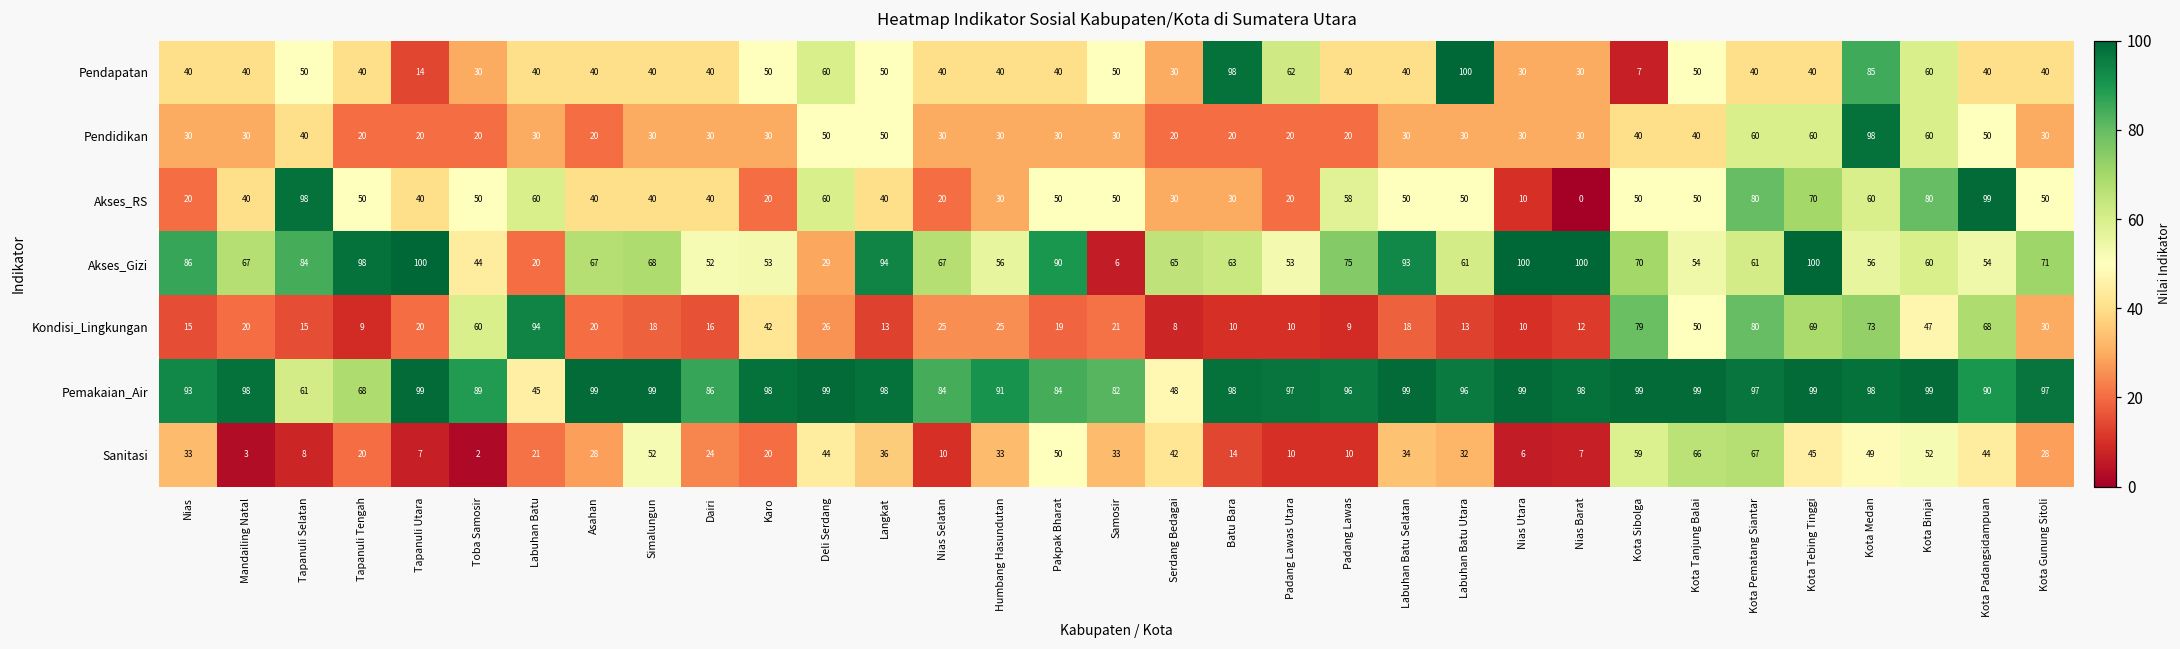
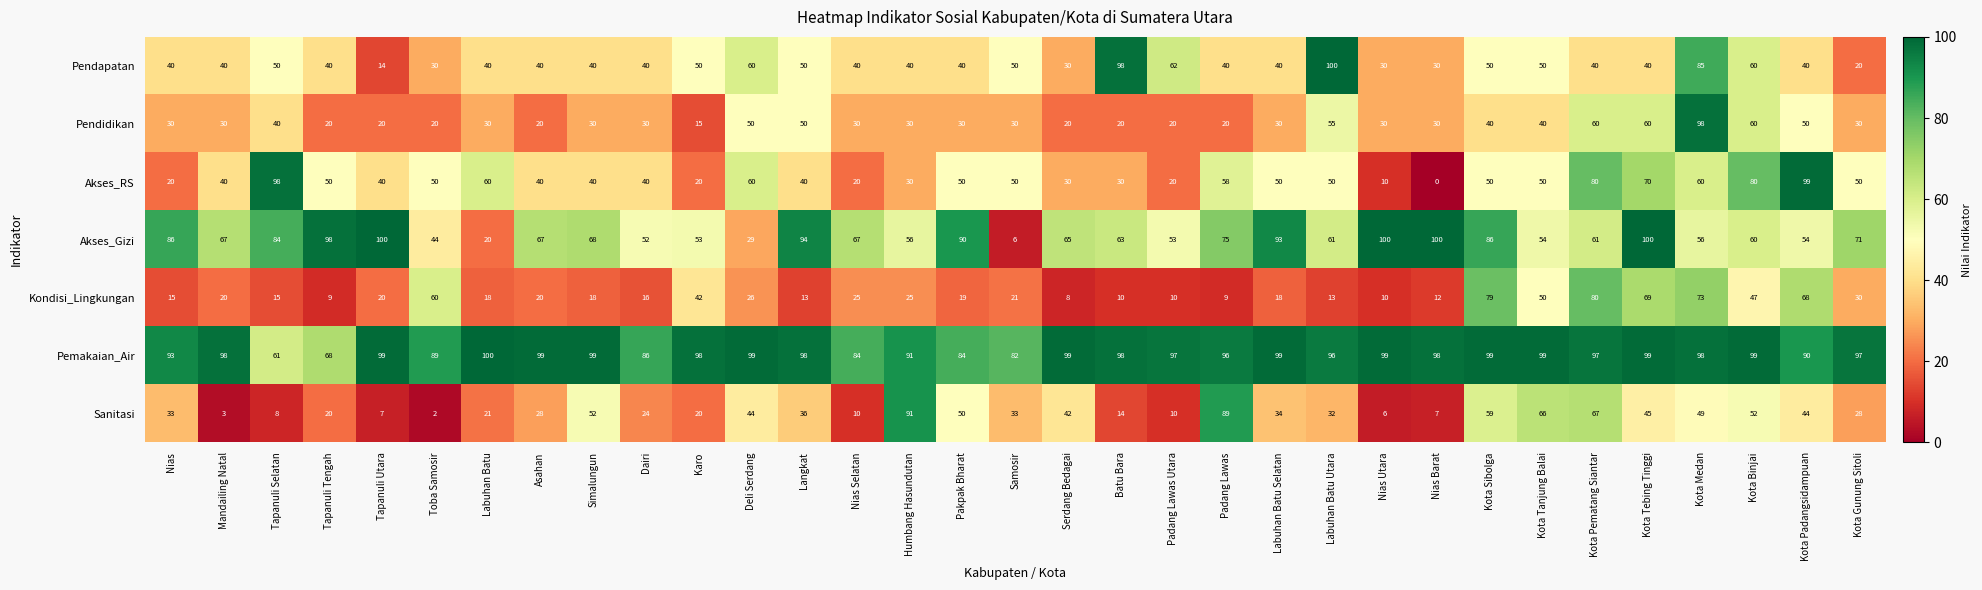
Pendapatan, Kota Sibolga: 7 -> 50
Pendapatan, Kota Gunung Sitoli: 40 -> 20
Pendidikan, Karo: 30 -> 15
Pendidikan, Labuhan Batu Utara: 30 -> 55
Akses_Gizi, Kota Sibolga: 70 -> 86
Kondisi_Lingkungan, Labuhan Batu: 94 -> 18
Pemakaian_Air, Labuhan Batu: 45 -> 100
Pemakaian_Air, Serdang Bedagai: 48 -> 99
Sanitasi, Humbang Hasundutan: 33 -> 91
Sanitasi, Padang Lawas: 10 -> 89
